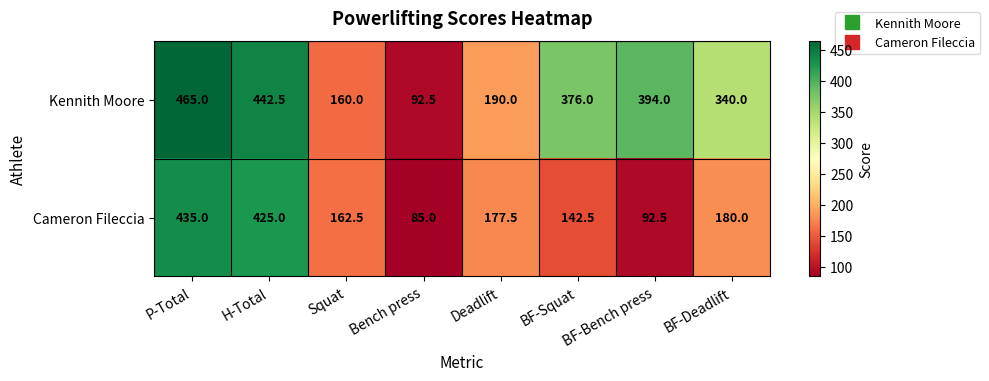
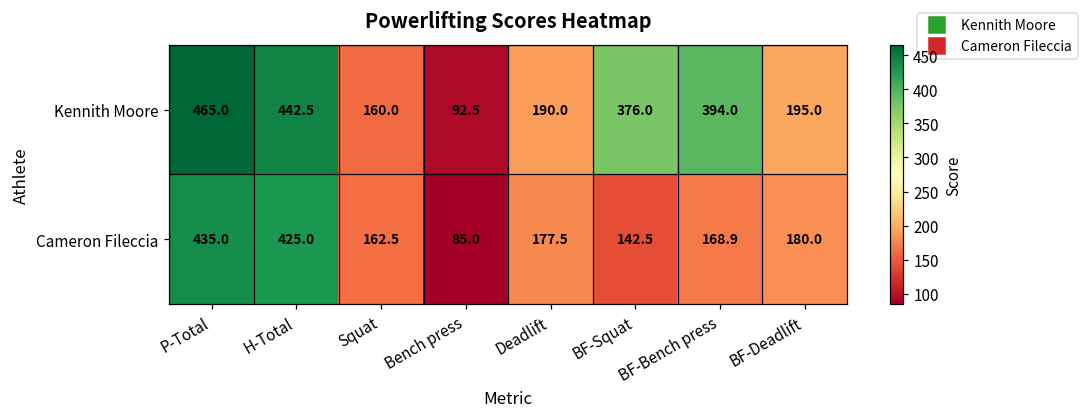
Kennith Moore, BF-Deadlift: 340.0 -> 195.0
Cameron Fileccia, BF-Bench press: 92.5 -> 168.9
